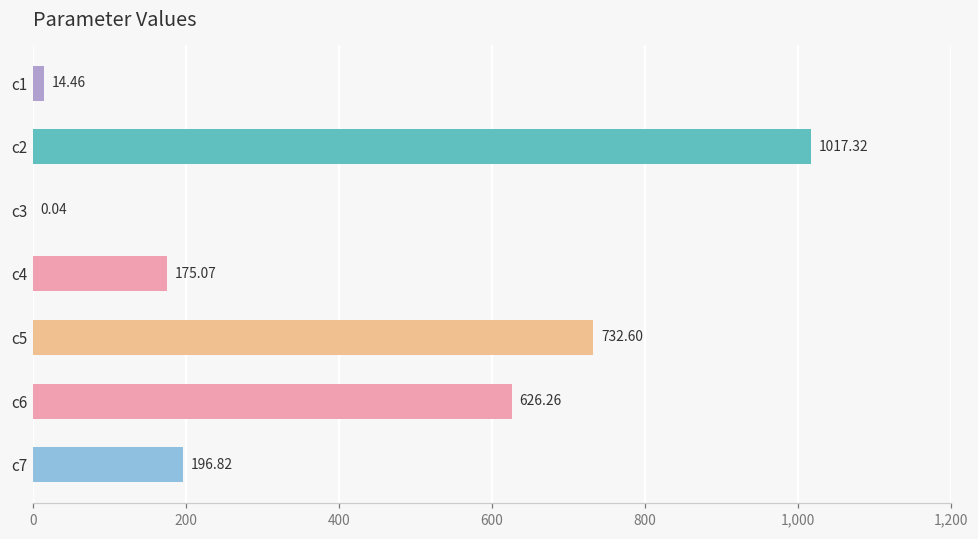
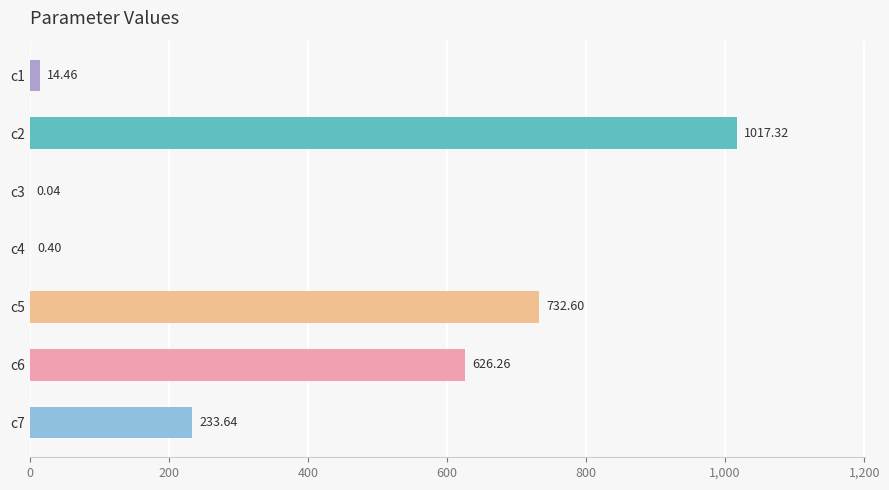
c4: 175.07 -> 0.40
c7: 196.82 -> 233.64
